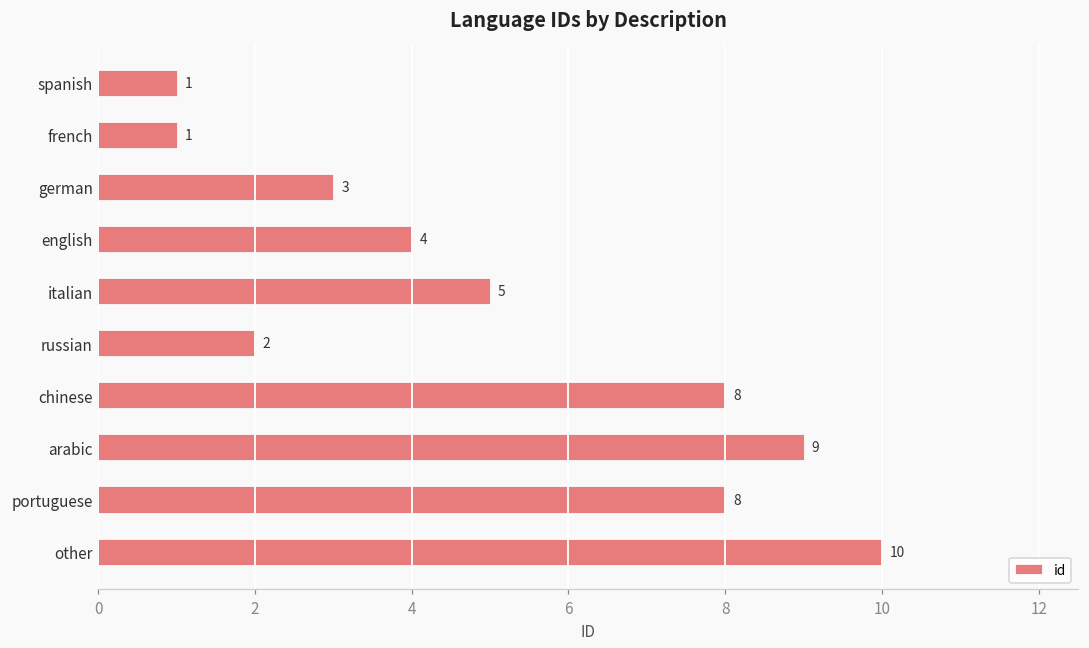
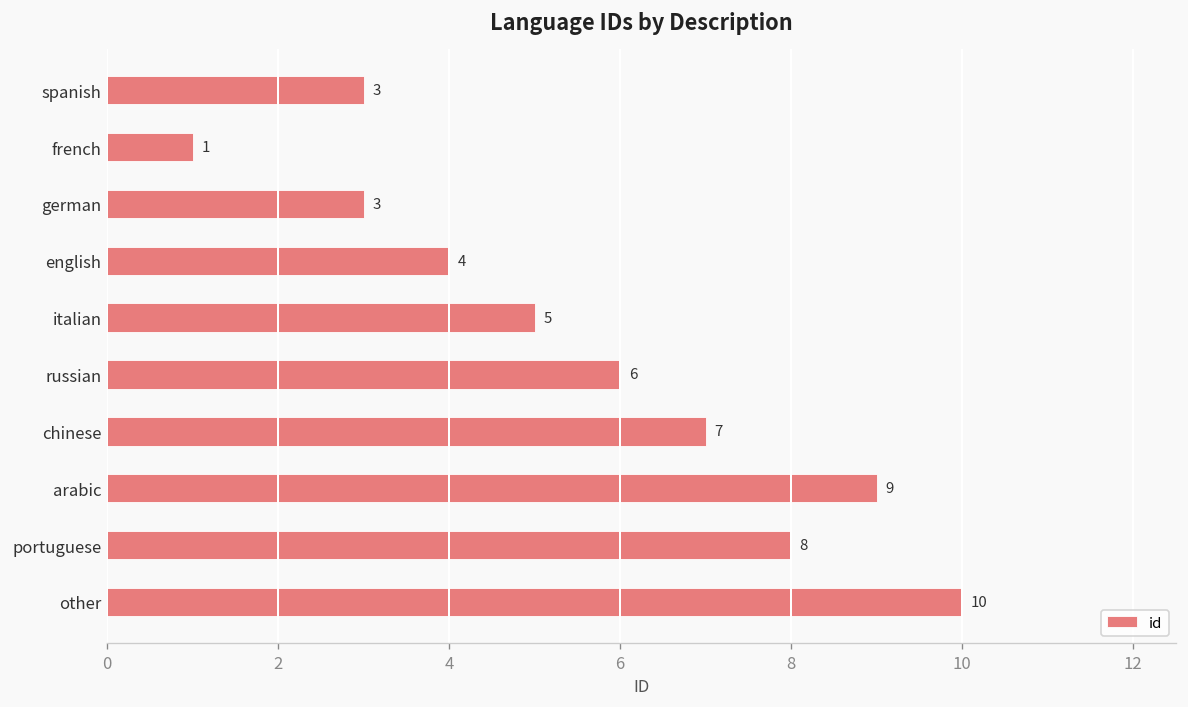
spanish: 1 -> 3
russian: 2 -> 6
chinese: 8 -> 7
